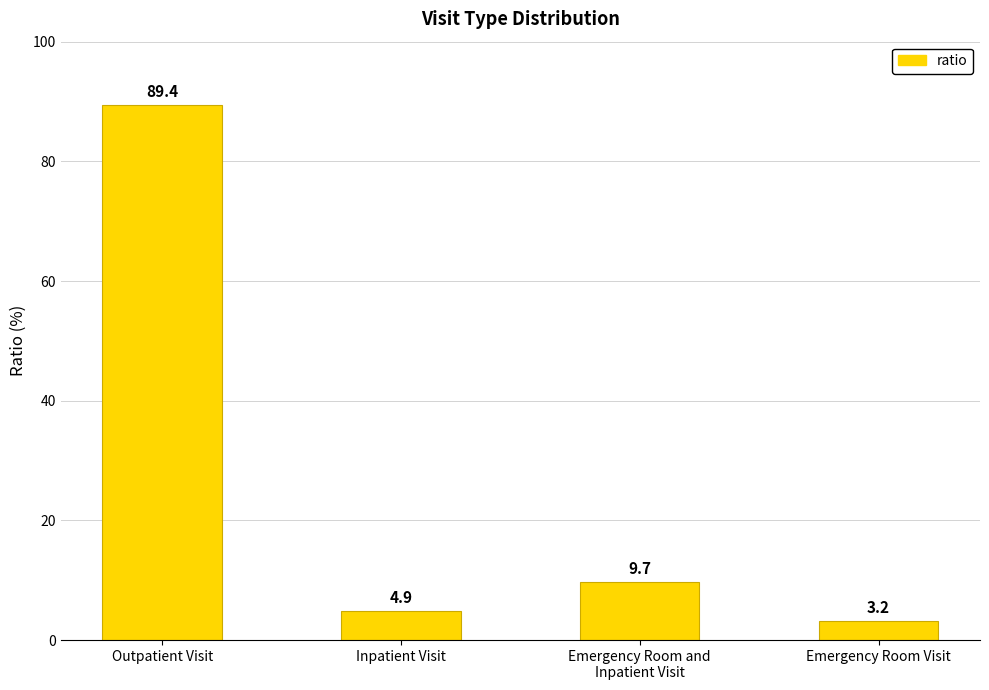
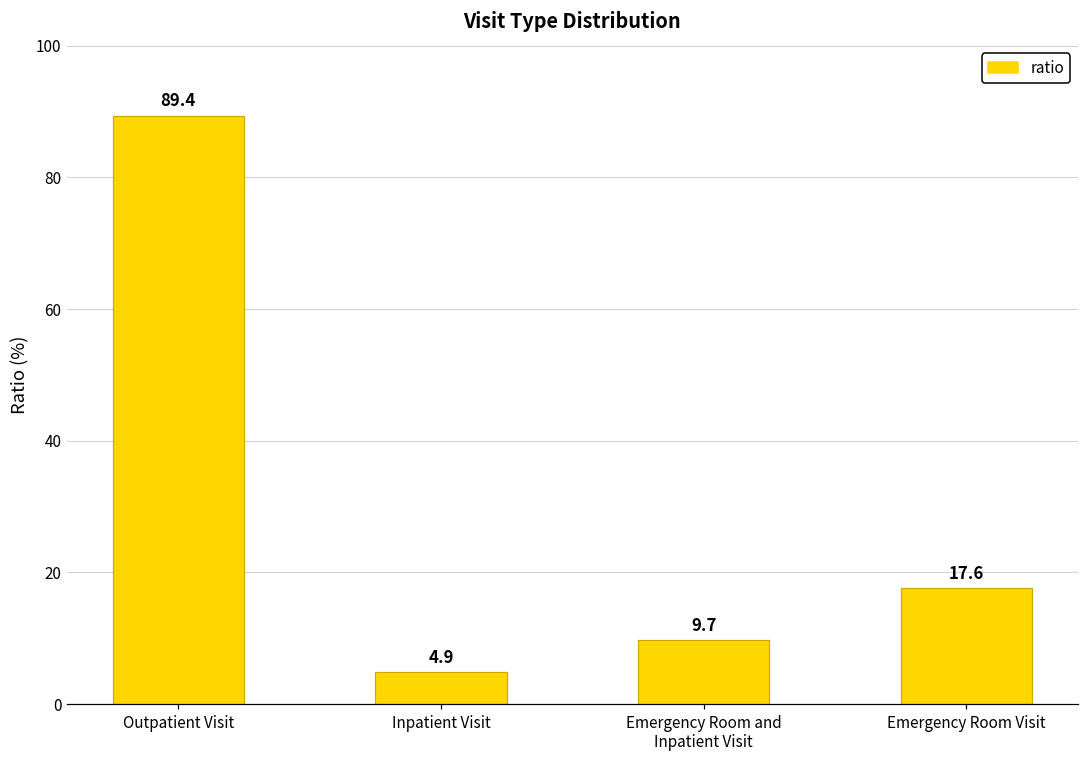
Emergency Room Visit: 3.2 -> 17.6
